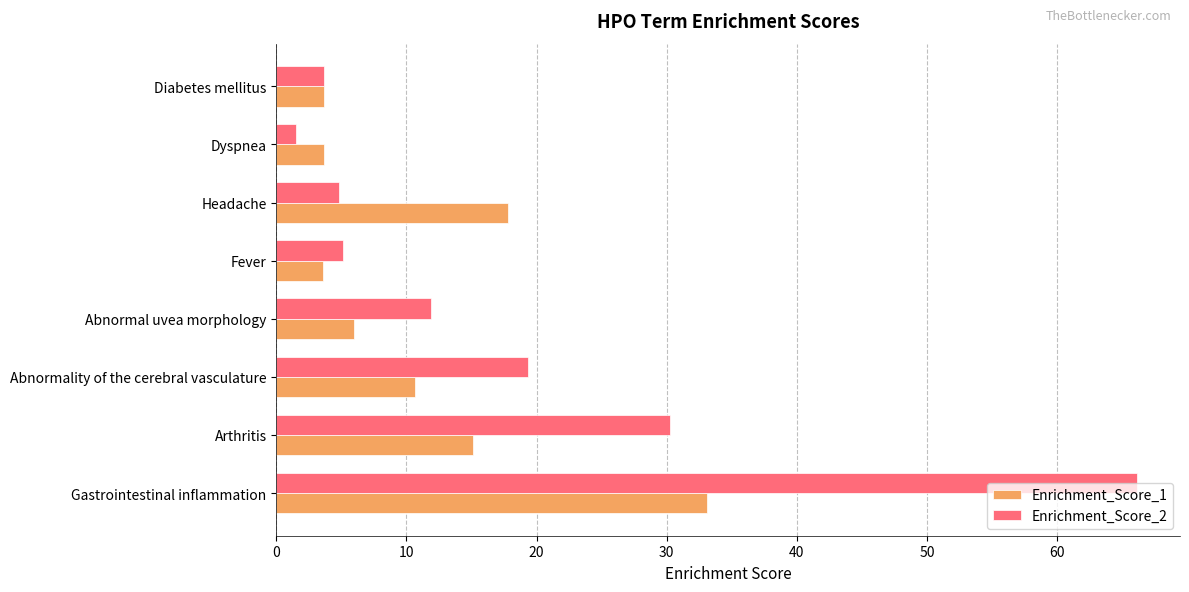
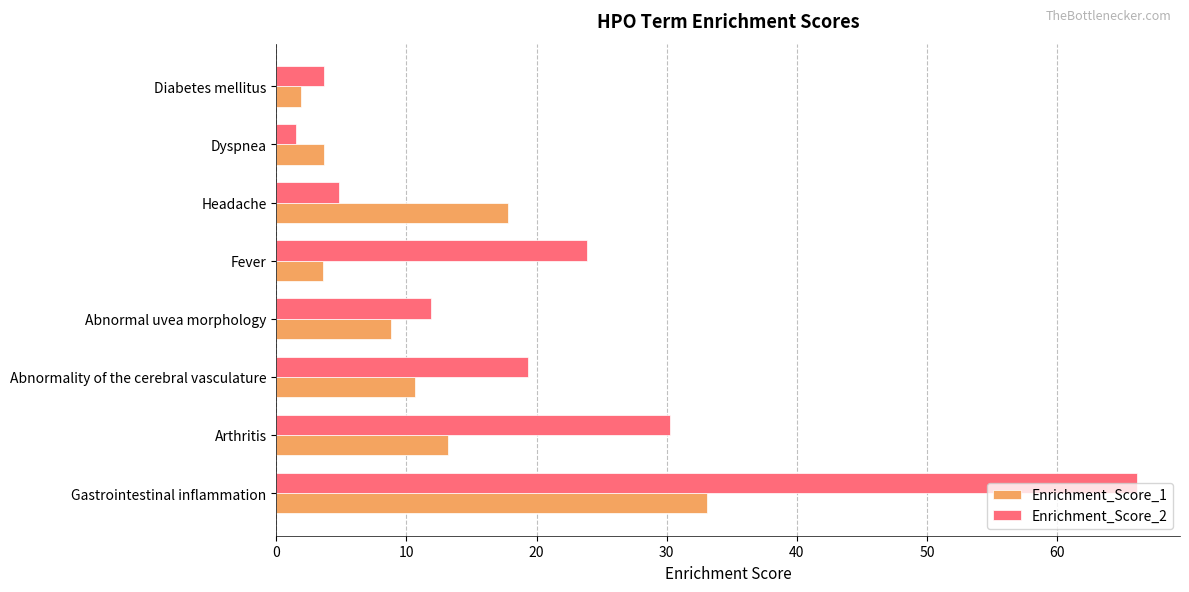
Enrichment_Score_1, Diabetes mellitus: 3.6 -> 1.9
Enrichment_Score_2, Fever: 5.2 -> 23.9
Enrichment_Score_1, Abnormal uvea morphology: 5.9 -> 8.8
Enrichment_Score_1, Arthritis: 15.1 -> 13.2
